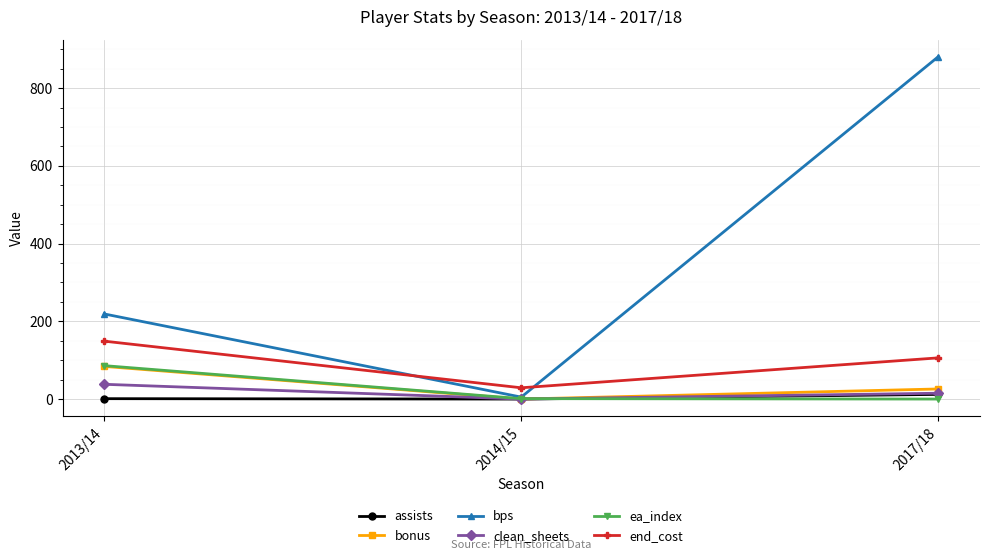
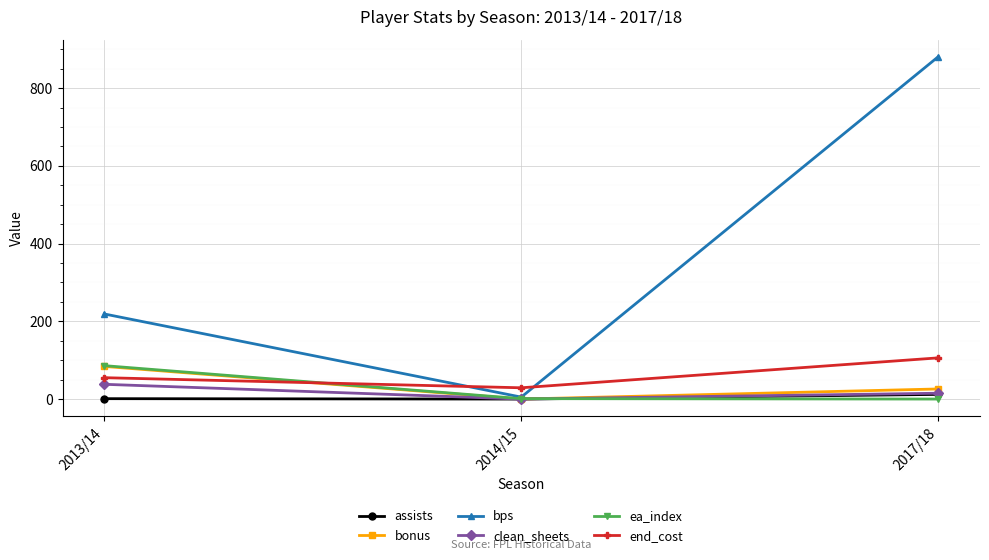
end_cost, 2013/14: 150 -> 60
